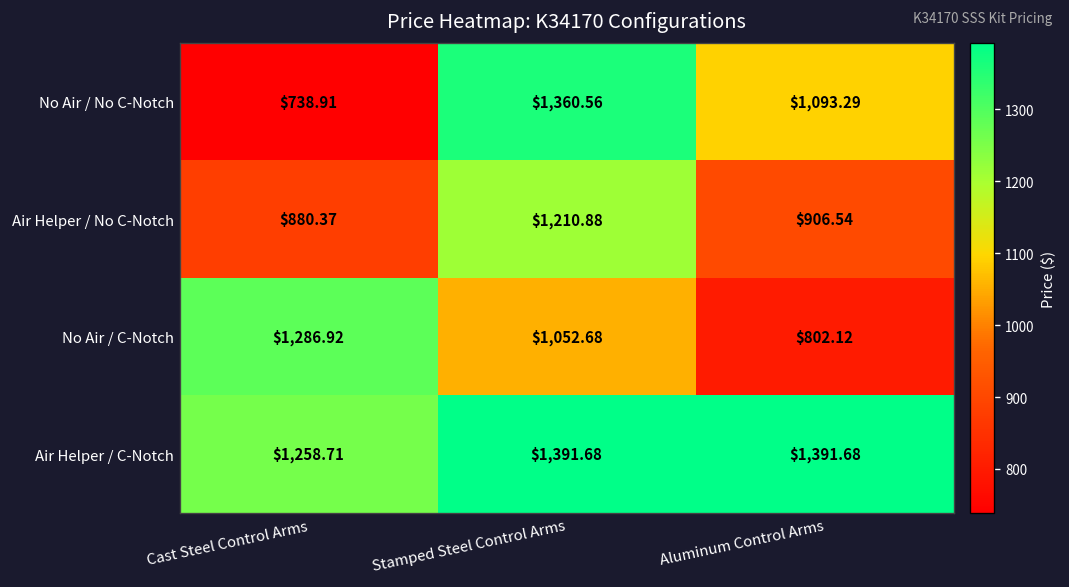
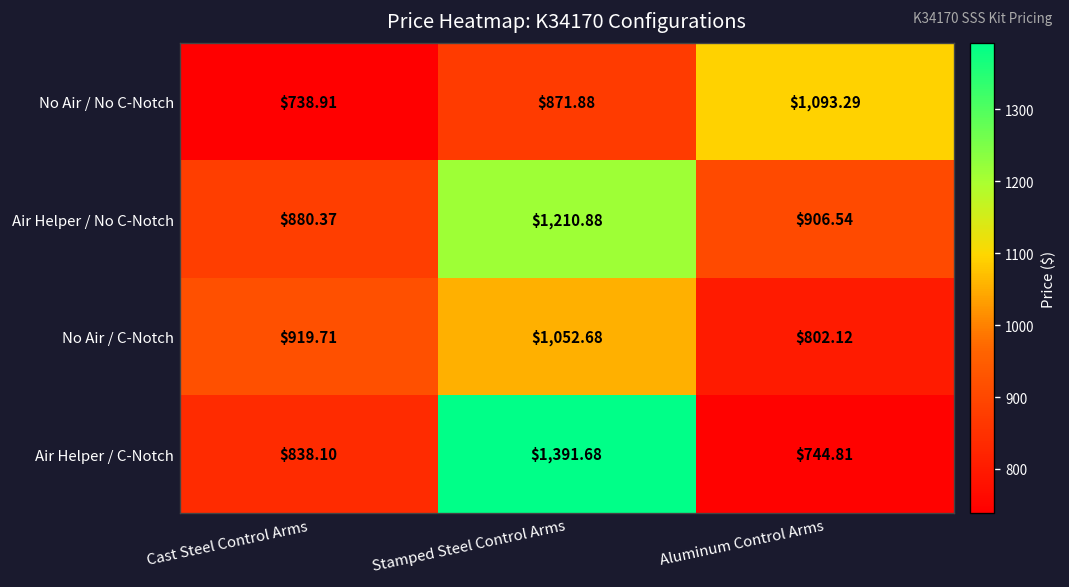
No Air / No C-Notch, Stamped Steel Control Arms: $1,360.56 -> $871.88
No Air / C-Notch, Cast Steel Control Arms: $1,286.92 -> $919.71
Air Helper / C-Notch, Cast Steel Control Arms: $1,258.71 -> $838.10
Air Helper / C-Notch, Aluminum Control Arms: $1,391.68 -> $744.81
